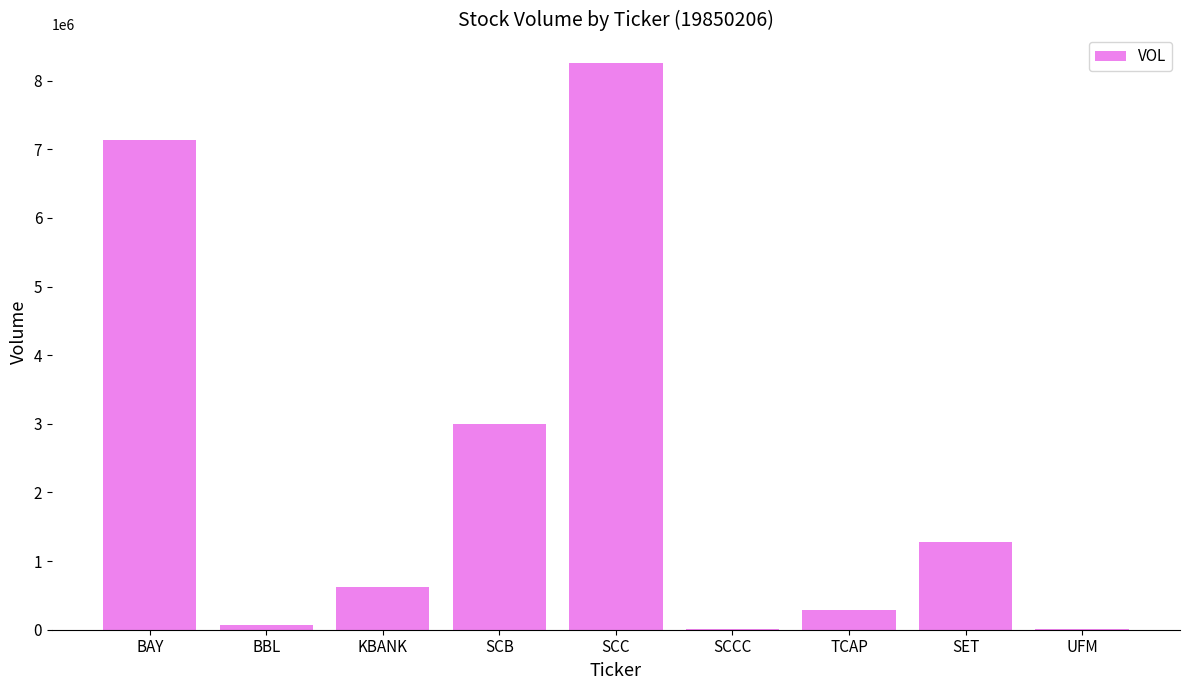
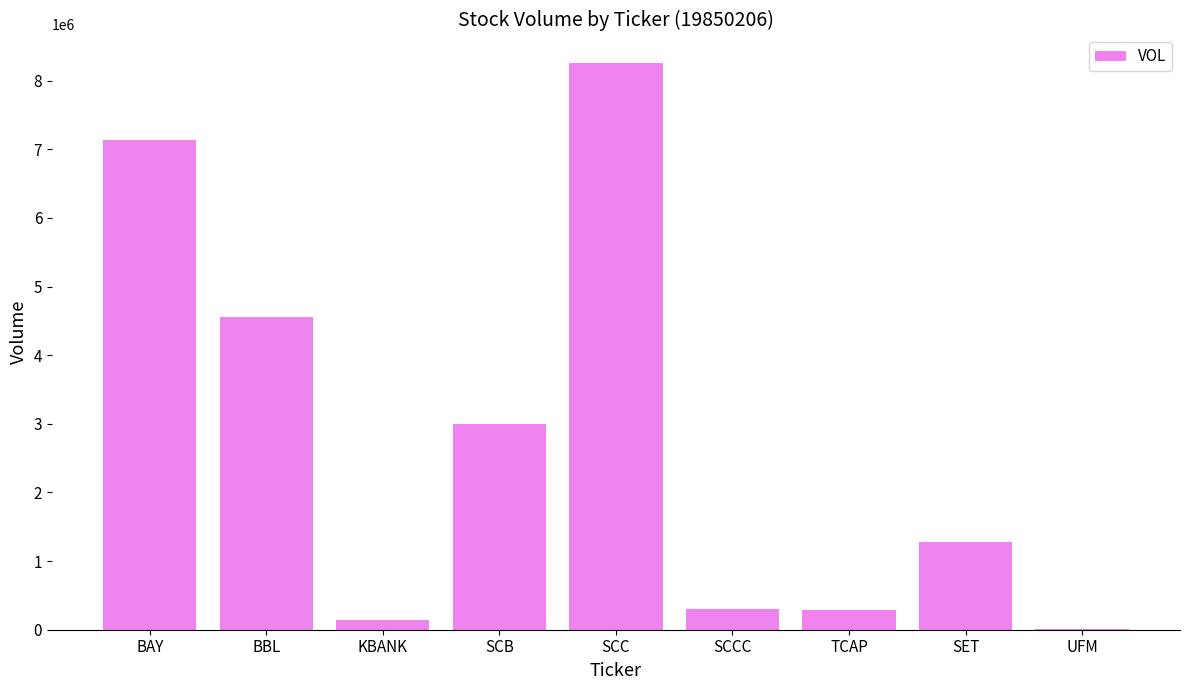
BBL: 100000 -> 4600000
KBANK: 600000 -> 100000
SCCC: 0 -> 300000
